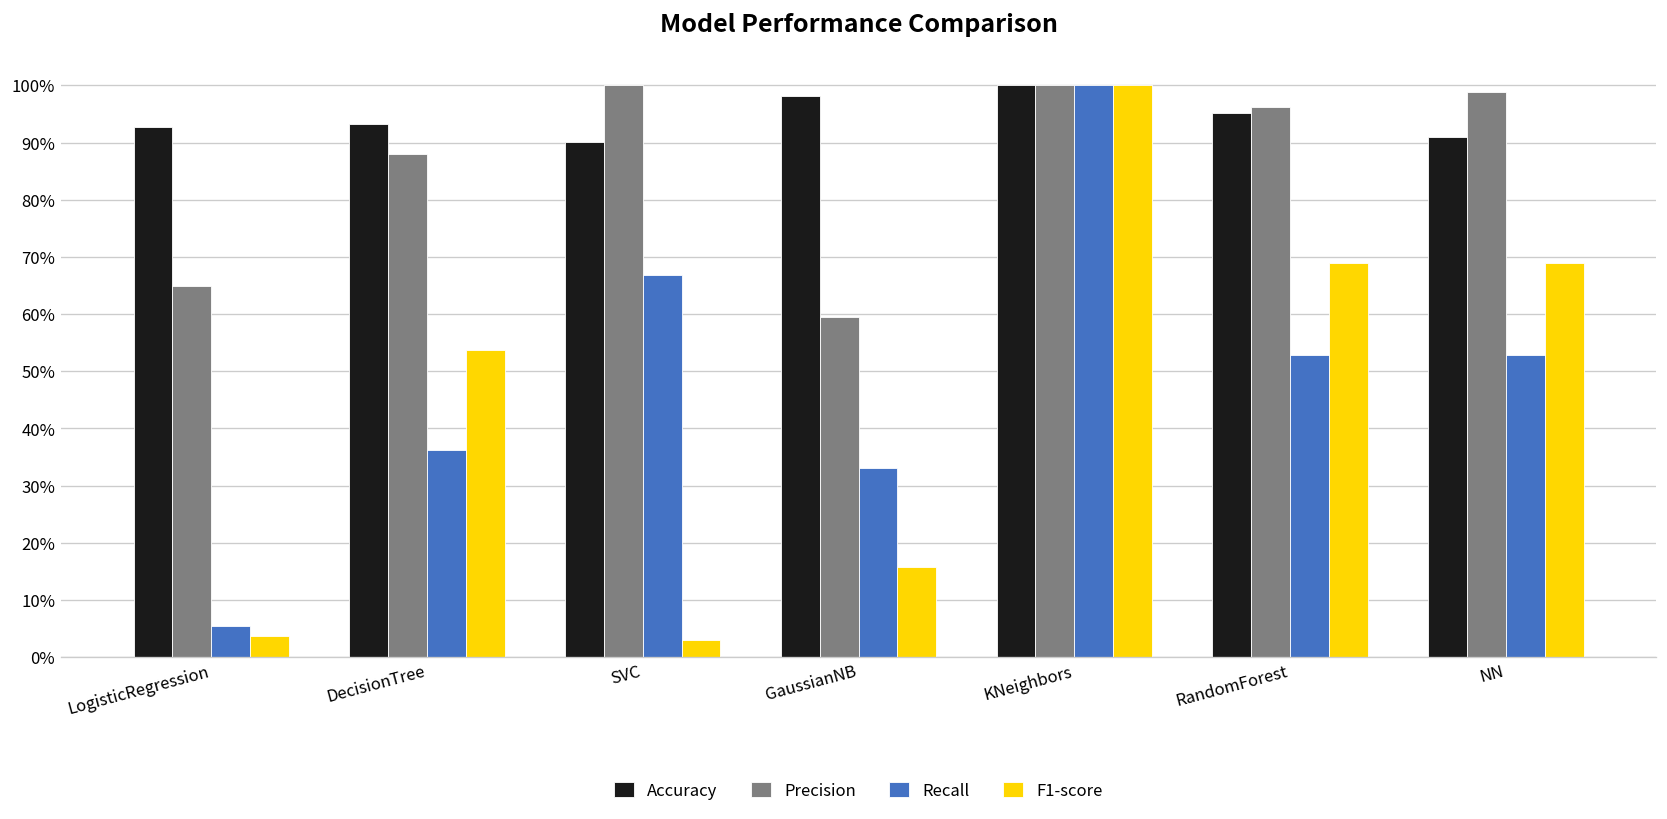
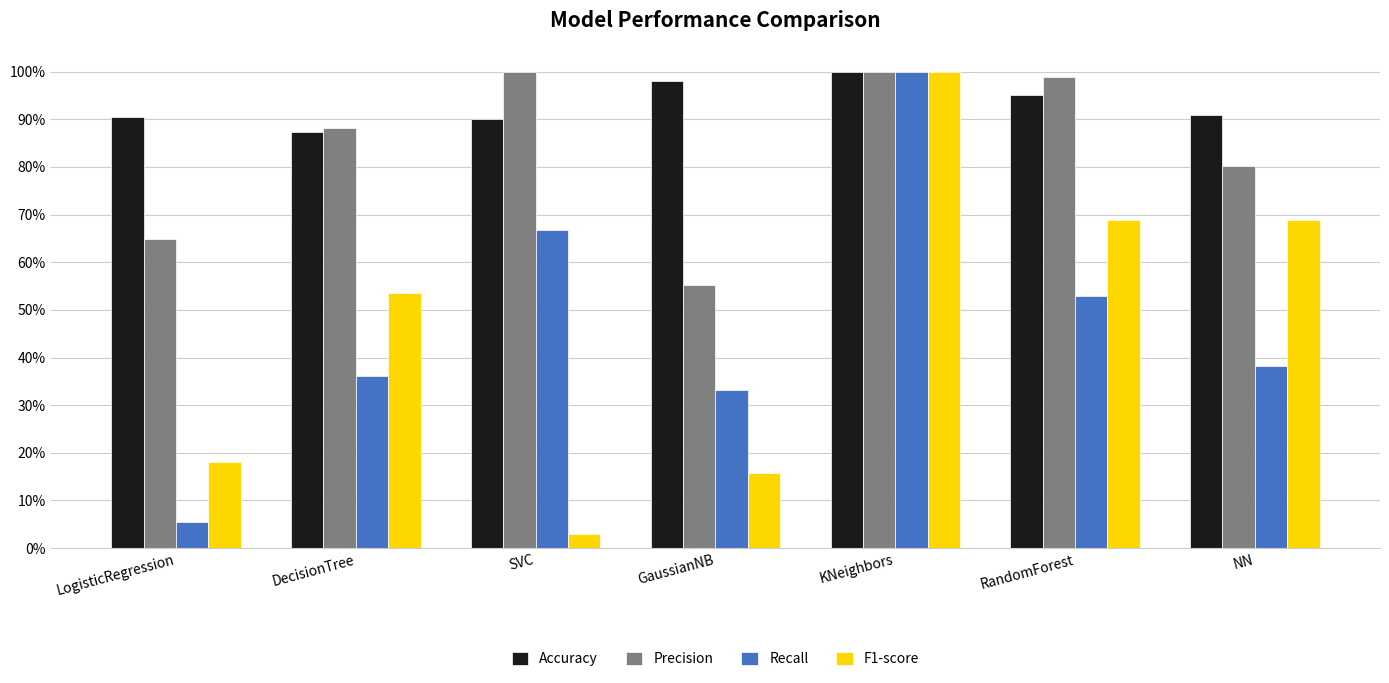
Accuracy, LogisticRegression: 93% -> 91%
F1-score, LogisticRegression: 4% -> 18%
Accuracy, DecisionTree: 93% -> 87%
Precision, GaussianNB: 59% -> 55%
Precision, RandomForest: 96% -> 99%
Precision, NN: 99% -> 80%
Recall, NN: 53% -> 38%
